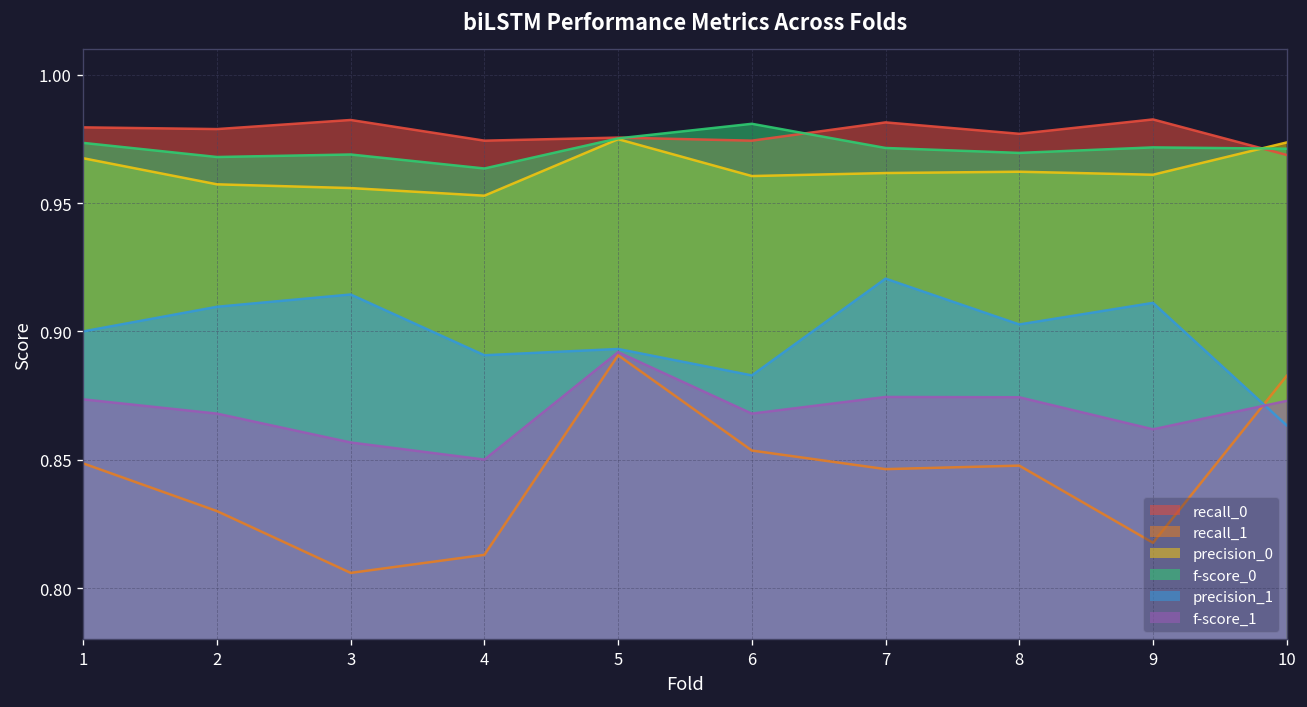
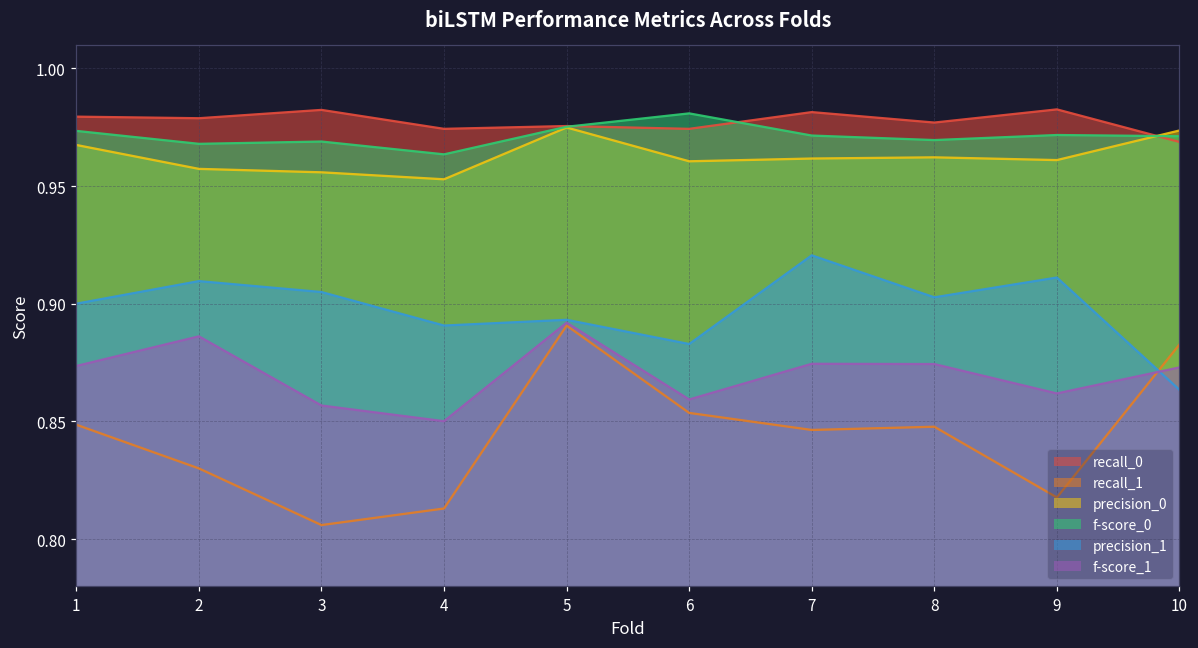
f-score_1, 2: 0.868 -> 0.886
precision_1, 3: 0.914 -> 0.905
f-score_1, 6: 0.868 -> 0.859
